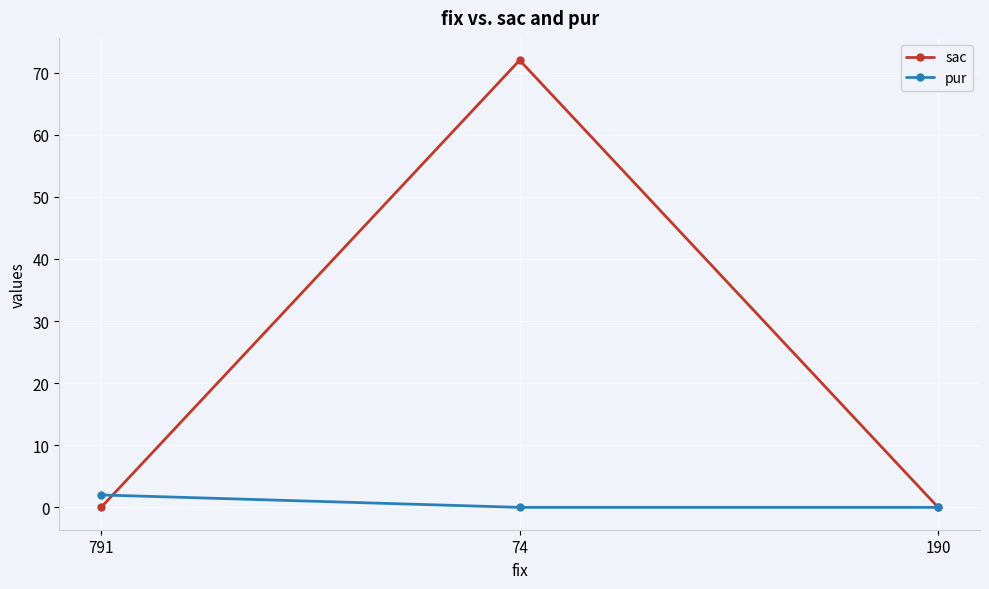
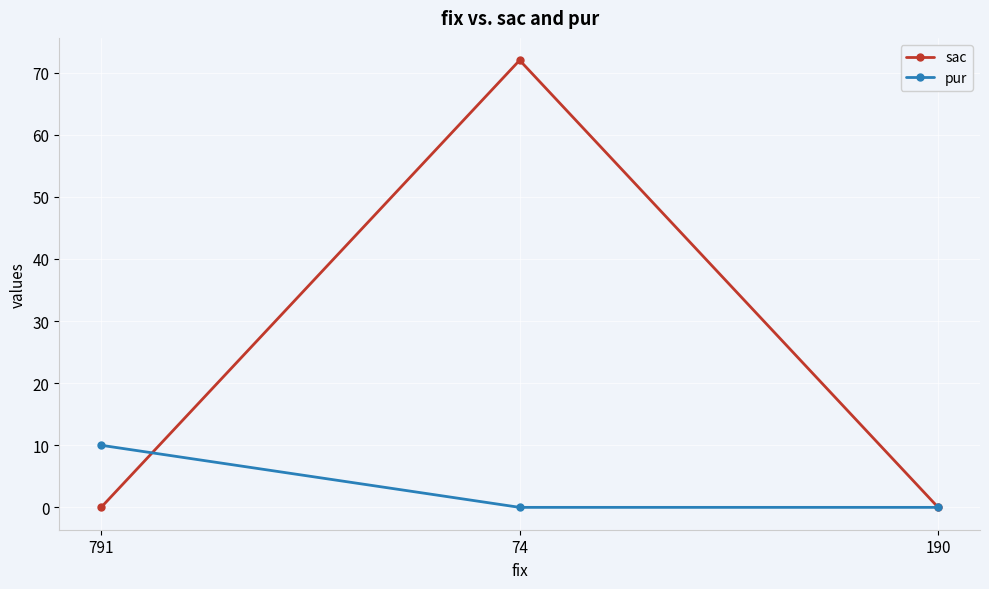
pur, 791: 2 -> 10
